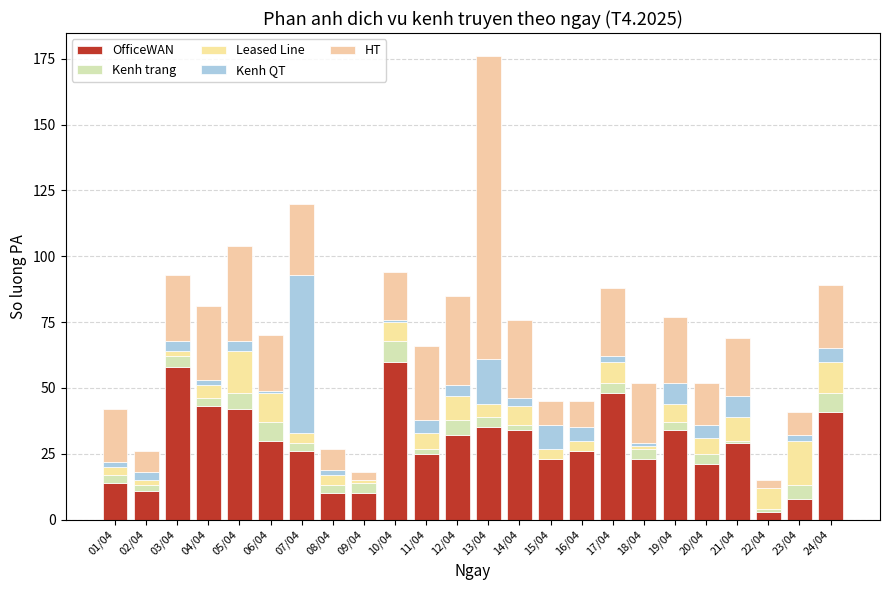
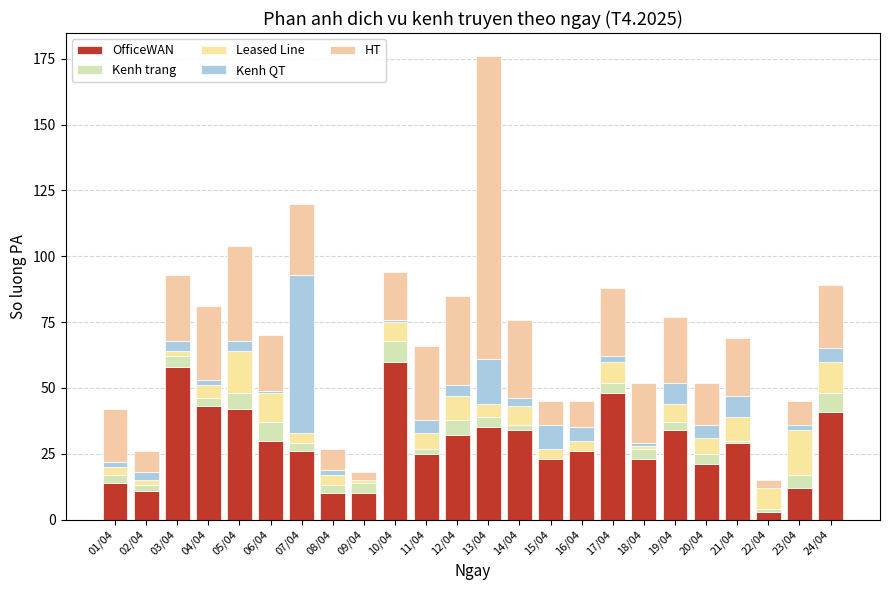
OfficeWAN, 23/04: 8 -> 12
